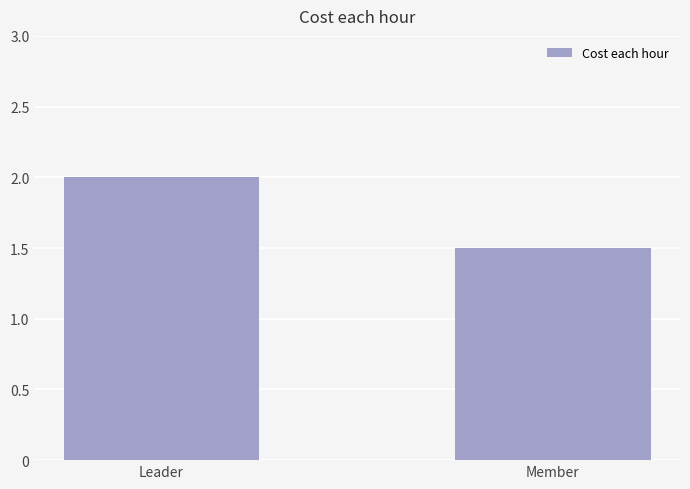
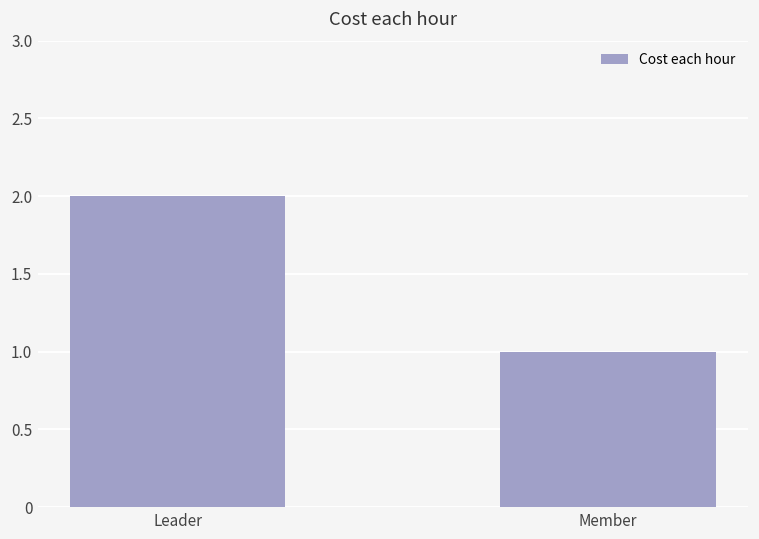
Member: 1.5 -> 1.0
